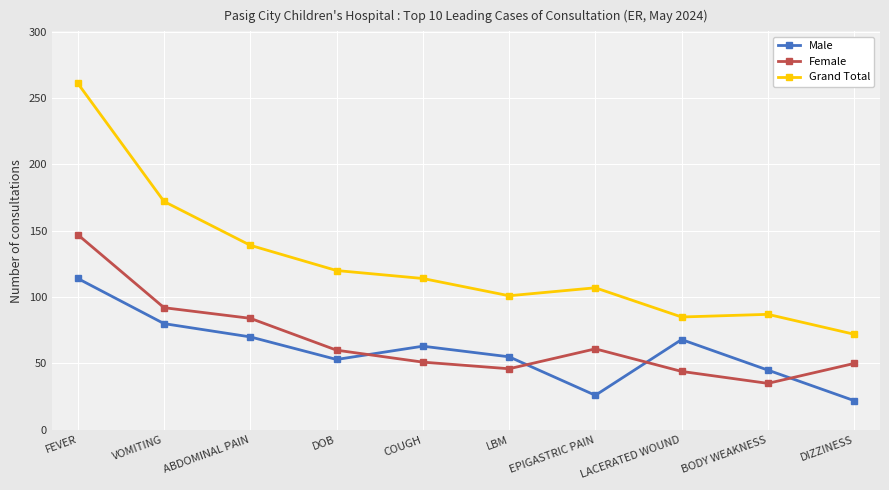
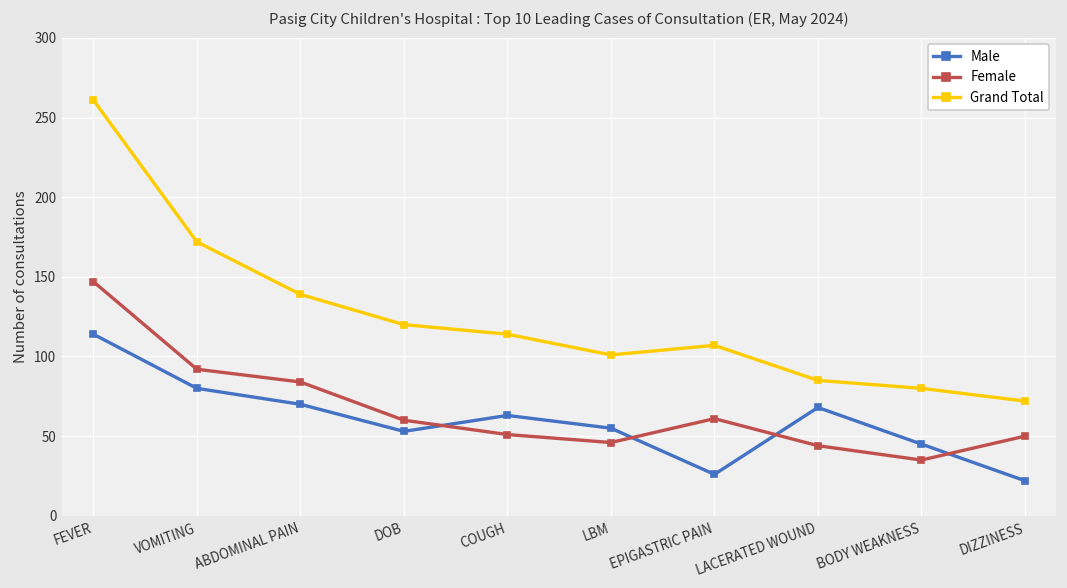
Grand Total, BODY WEAKNESS: 87 -> 80
